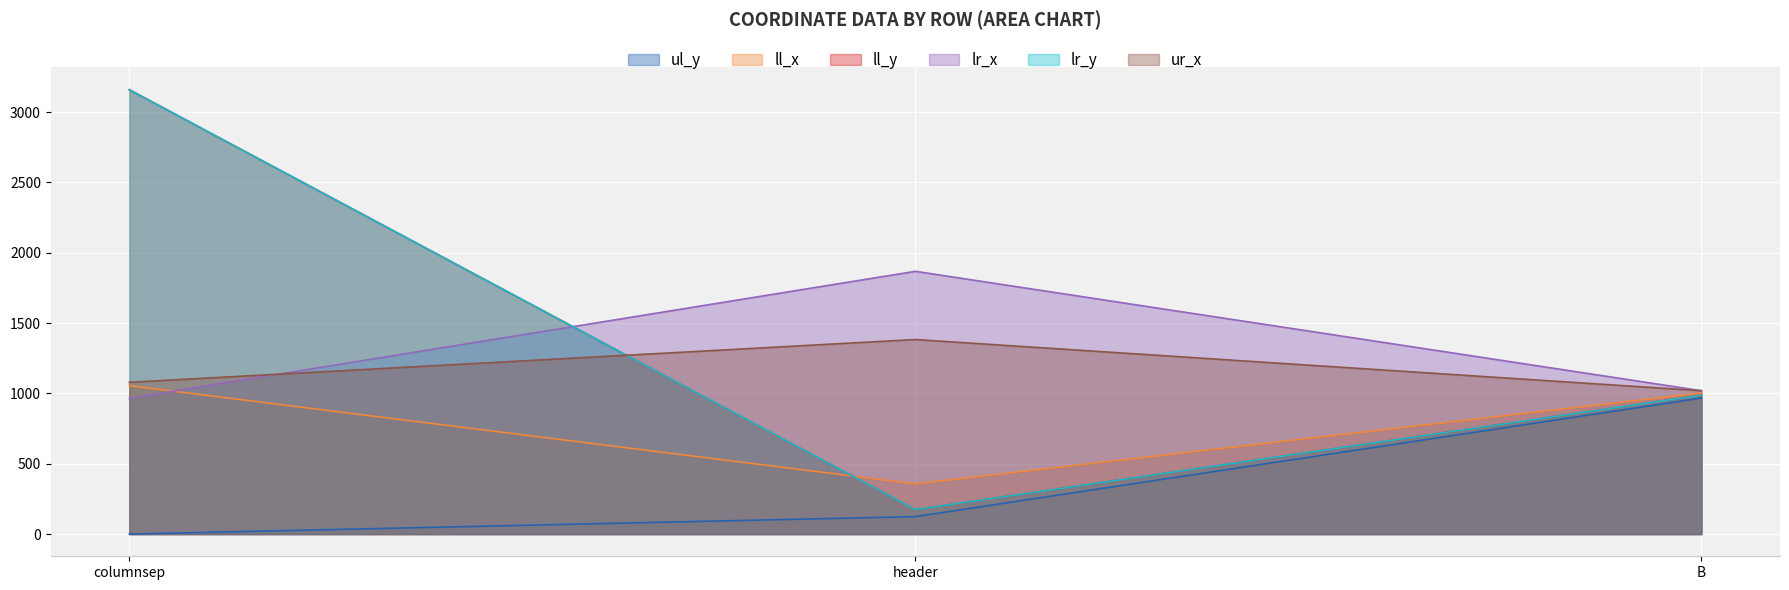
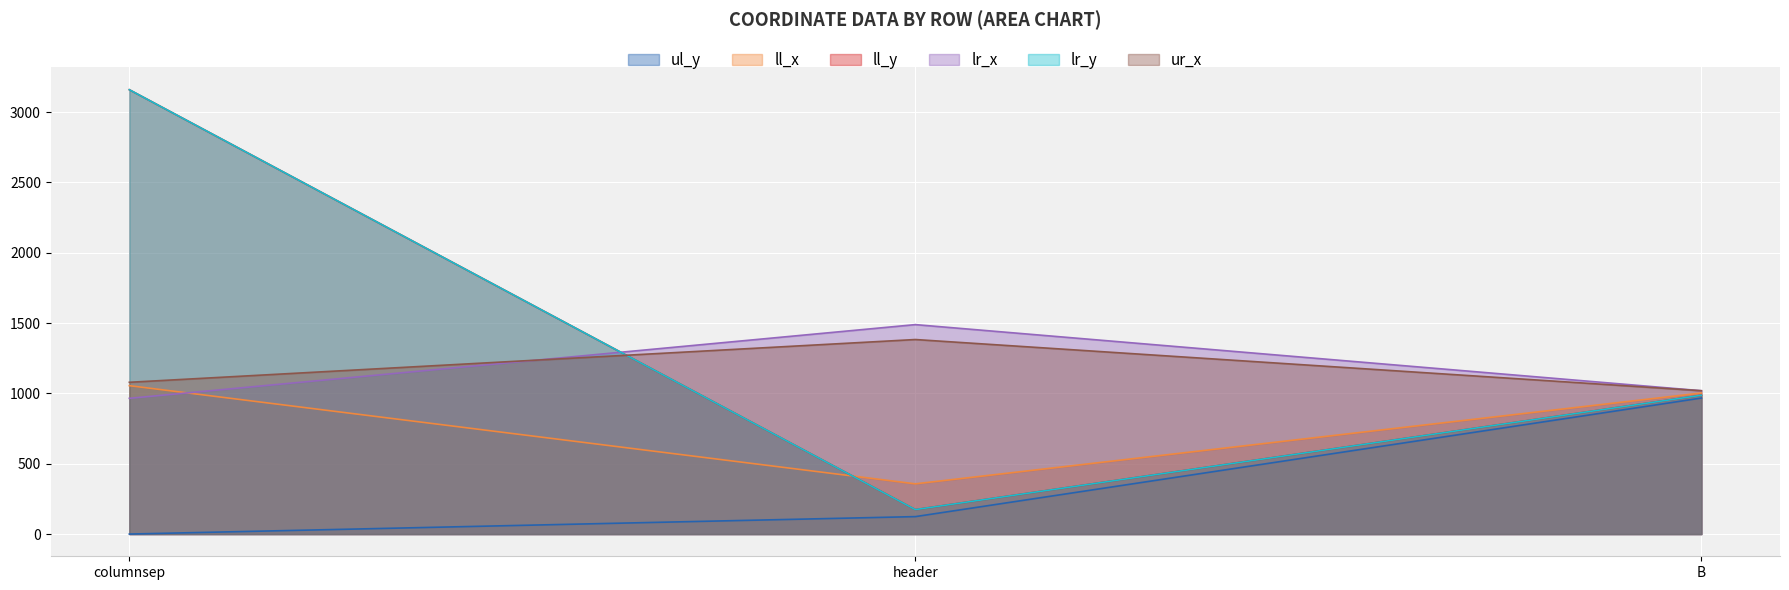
lr_x, header: 1870 -> 1490
